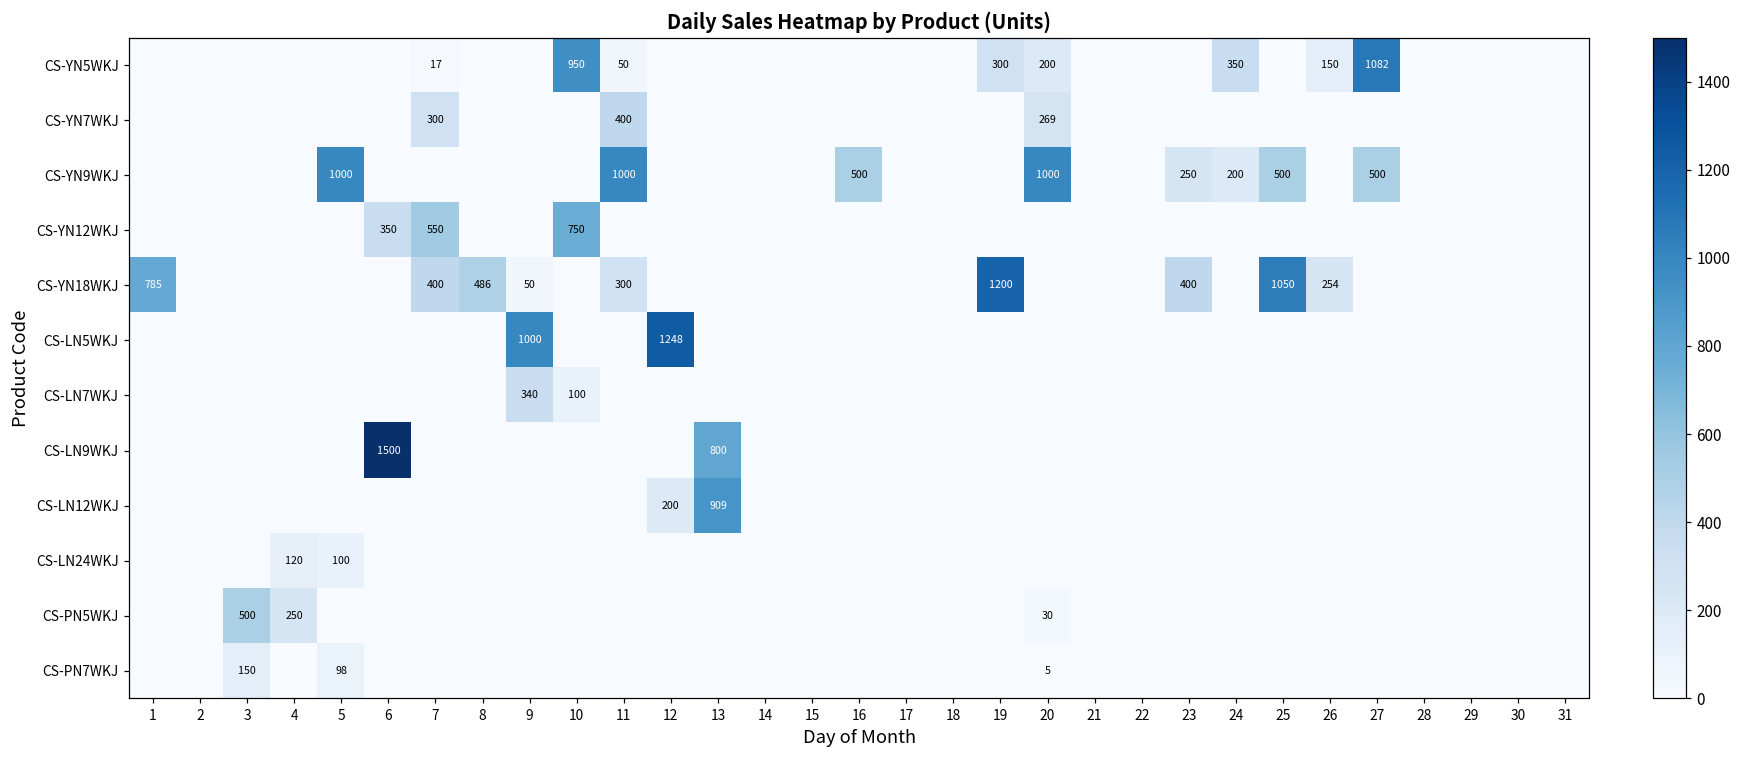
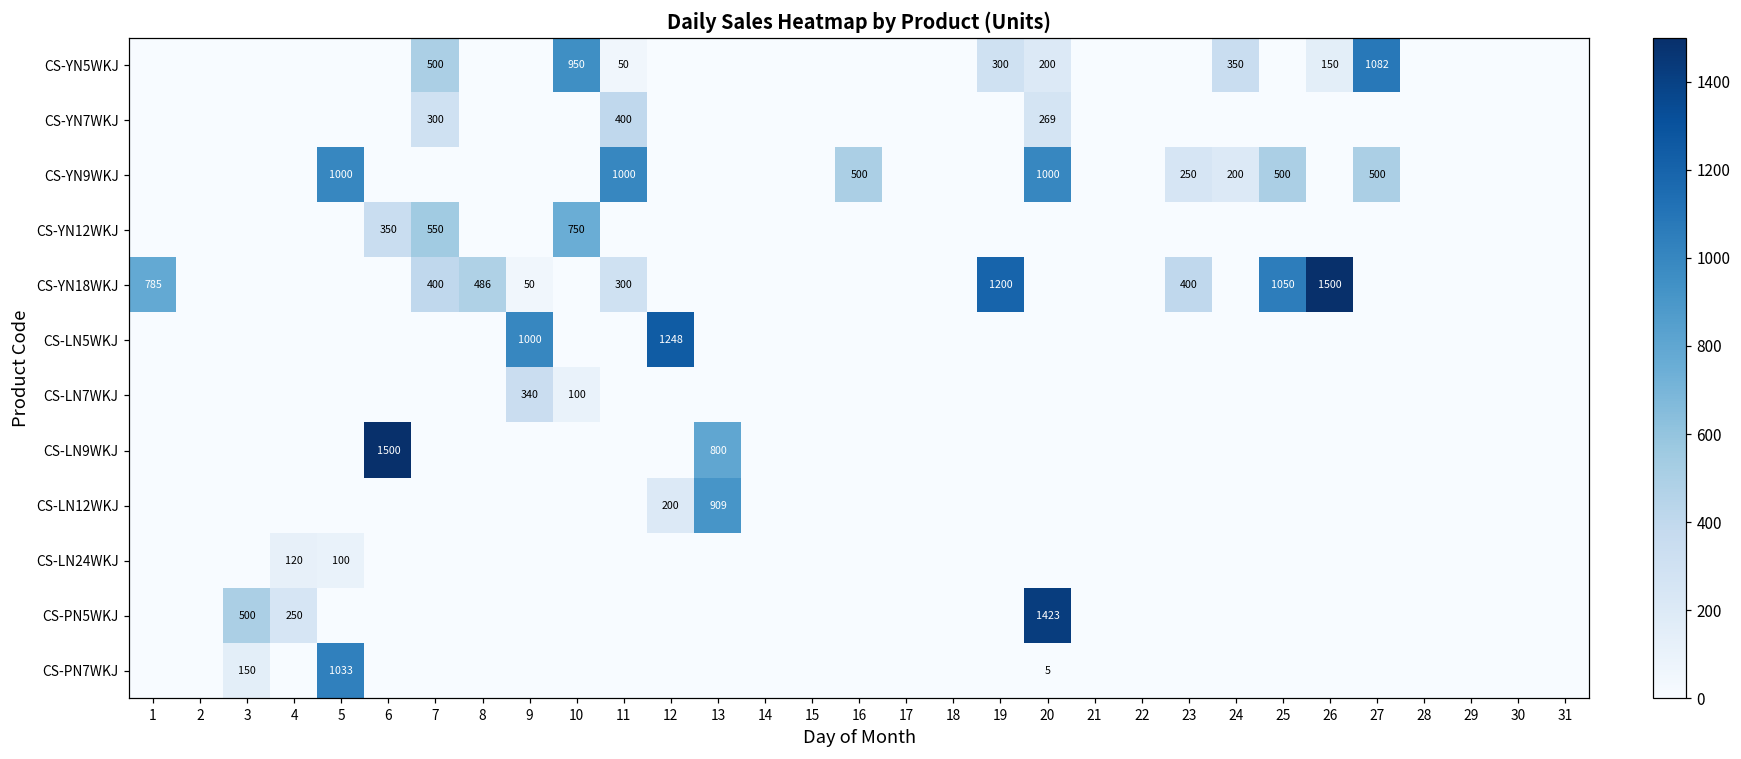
CS-YN5WKJ, 7: 17 -> 500
CS-YN18WKJ, 26: 254 -> 1500
CS-PN5WKJ, 20: 30 -> 1423
CS-PN7WKJ, 5: 98 -> 1033
